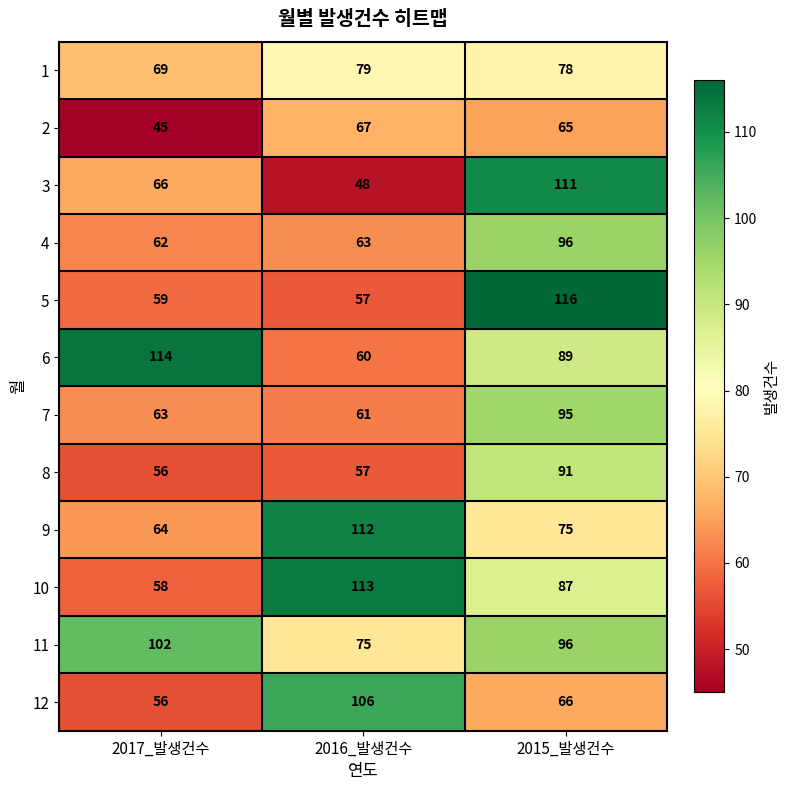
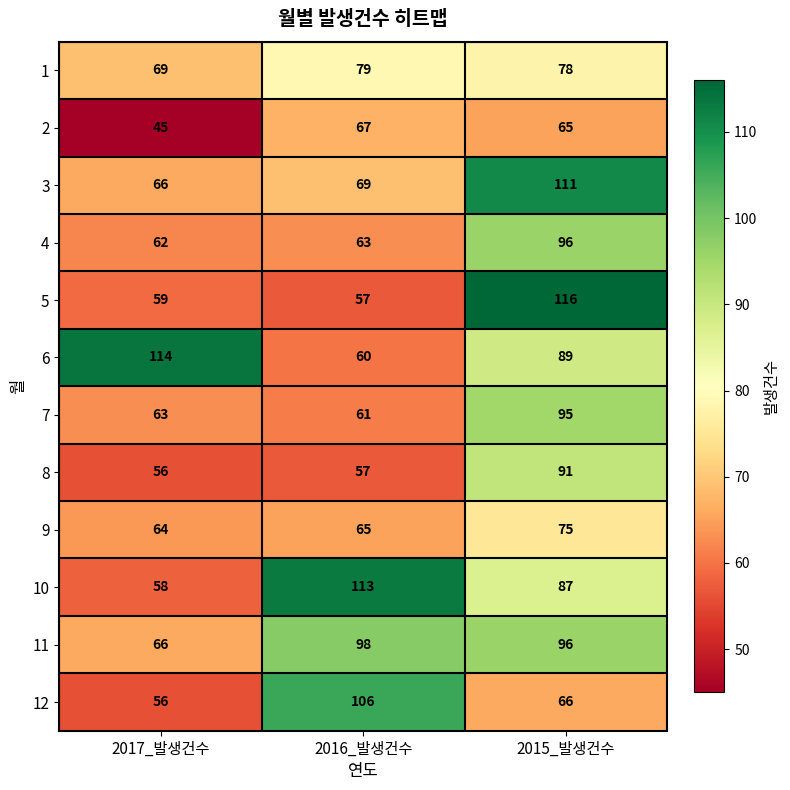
3, 2016_발생건수: 48 -> 69
9, 2016_발생건수: 112 -> 65
11, 2017_발생건수: 102 -> 66
11, 2016_발생건수: 75 -> 98
